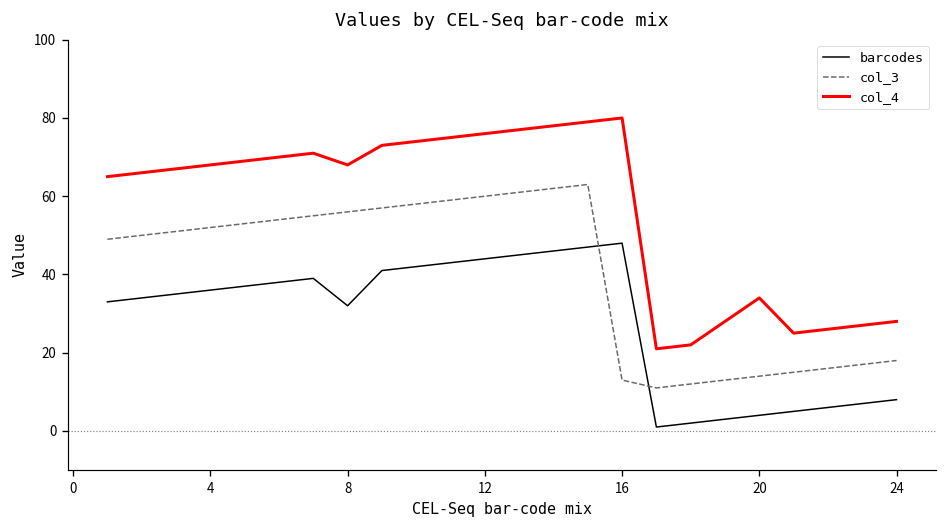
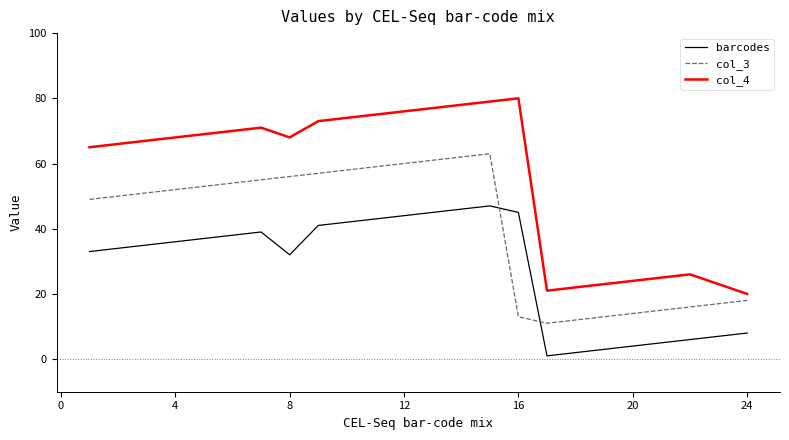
barcodes, 16: 48 -> 45
col_4, 20: 34 -> 24
col_4, 24: 28 -> 20
